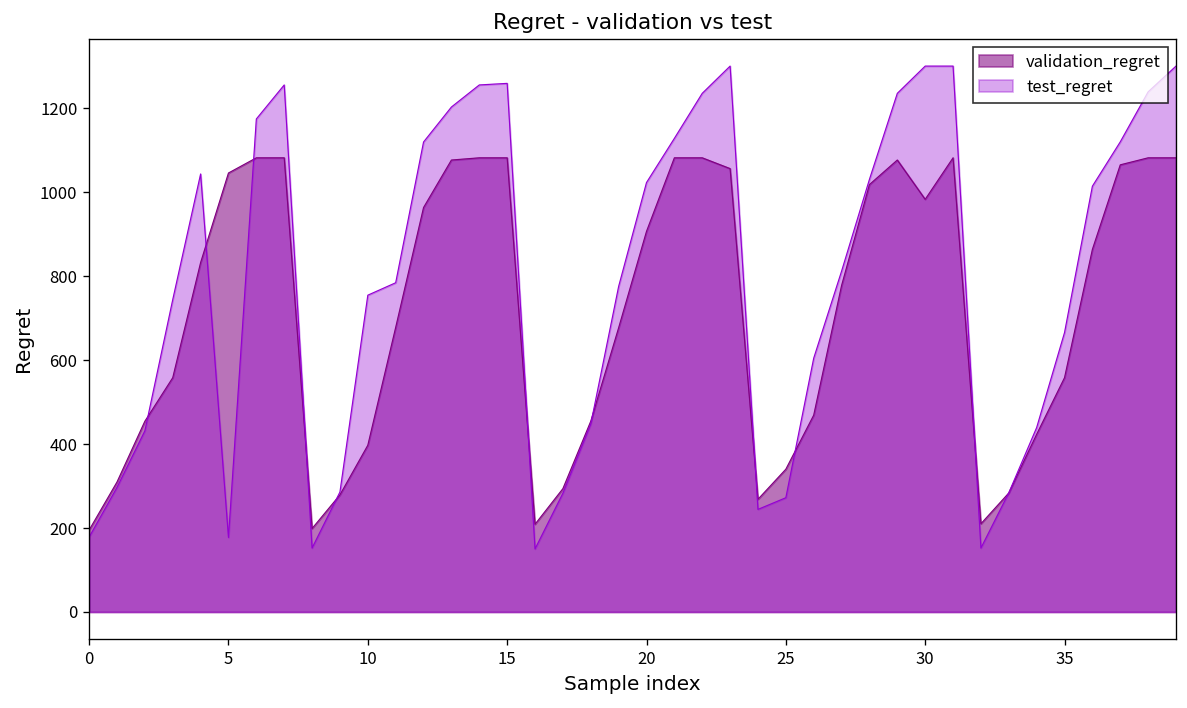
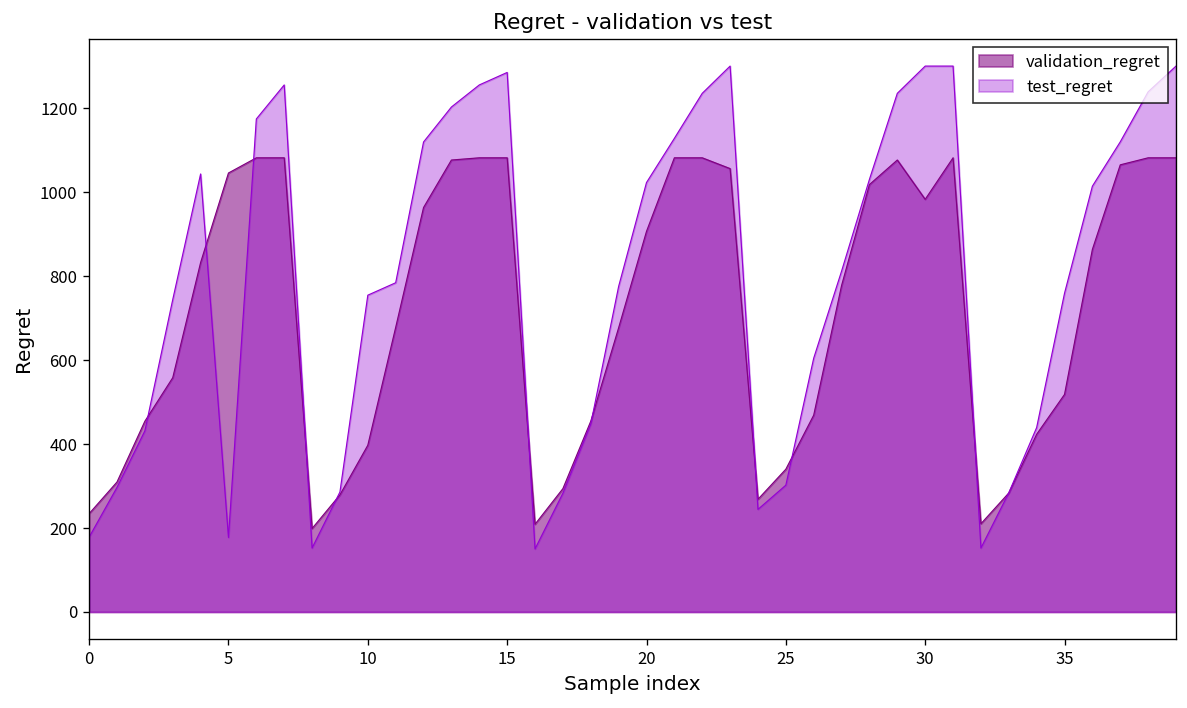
validation_regret, 0: 200 -> 230
test_regret, 15: 1260 -> 1290
test_regret, 25: 270 -> 300
validation_regret, 35: 560 -> 520
test_regret, 35: 670 -> 760
